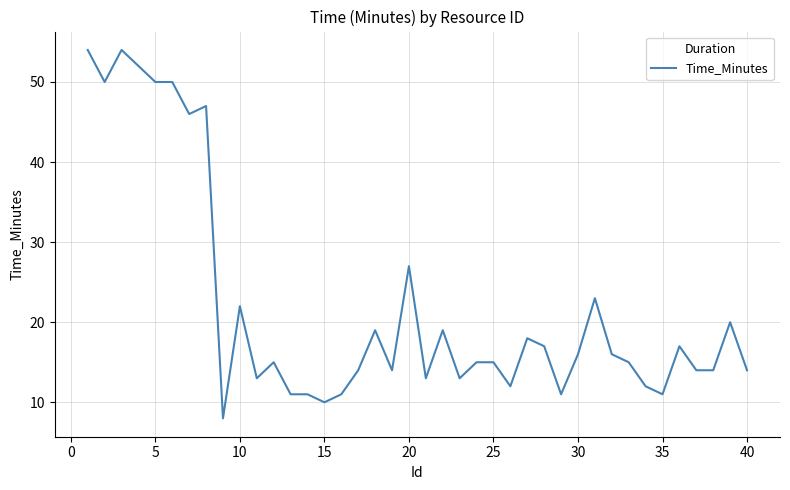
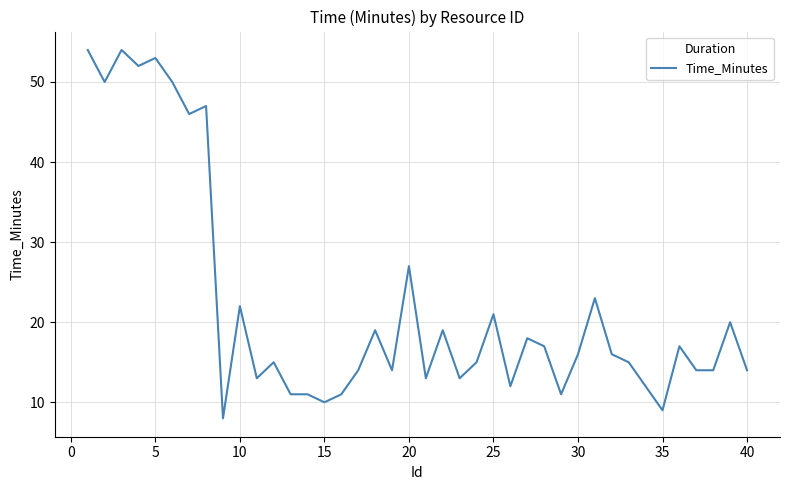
5: 50 -> 53
25: 15 -> 21
35: 11 -> 9
